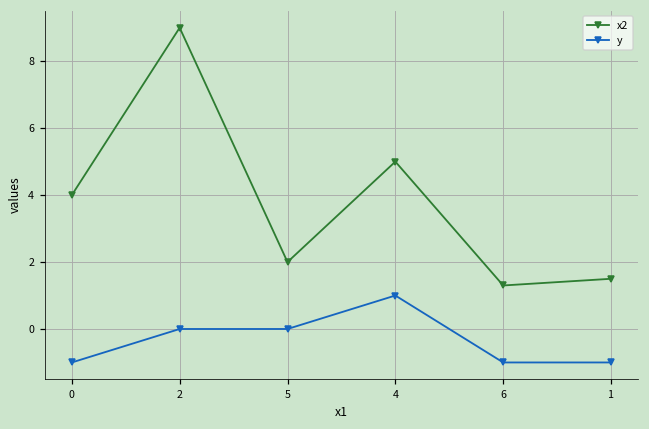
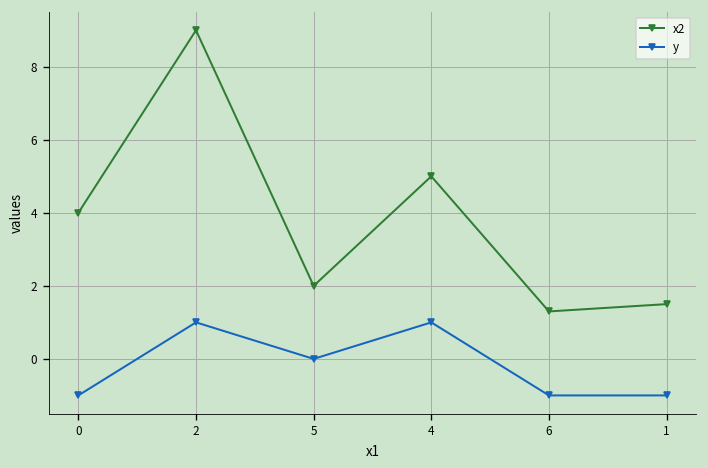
y, 2: 0 -> 1
